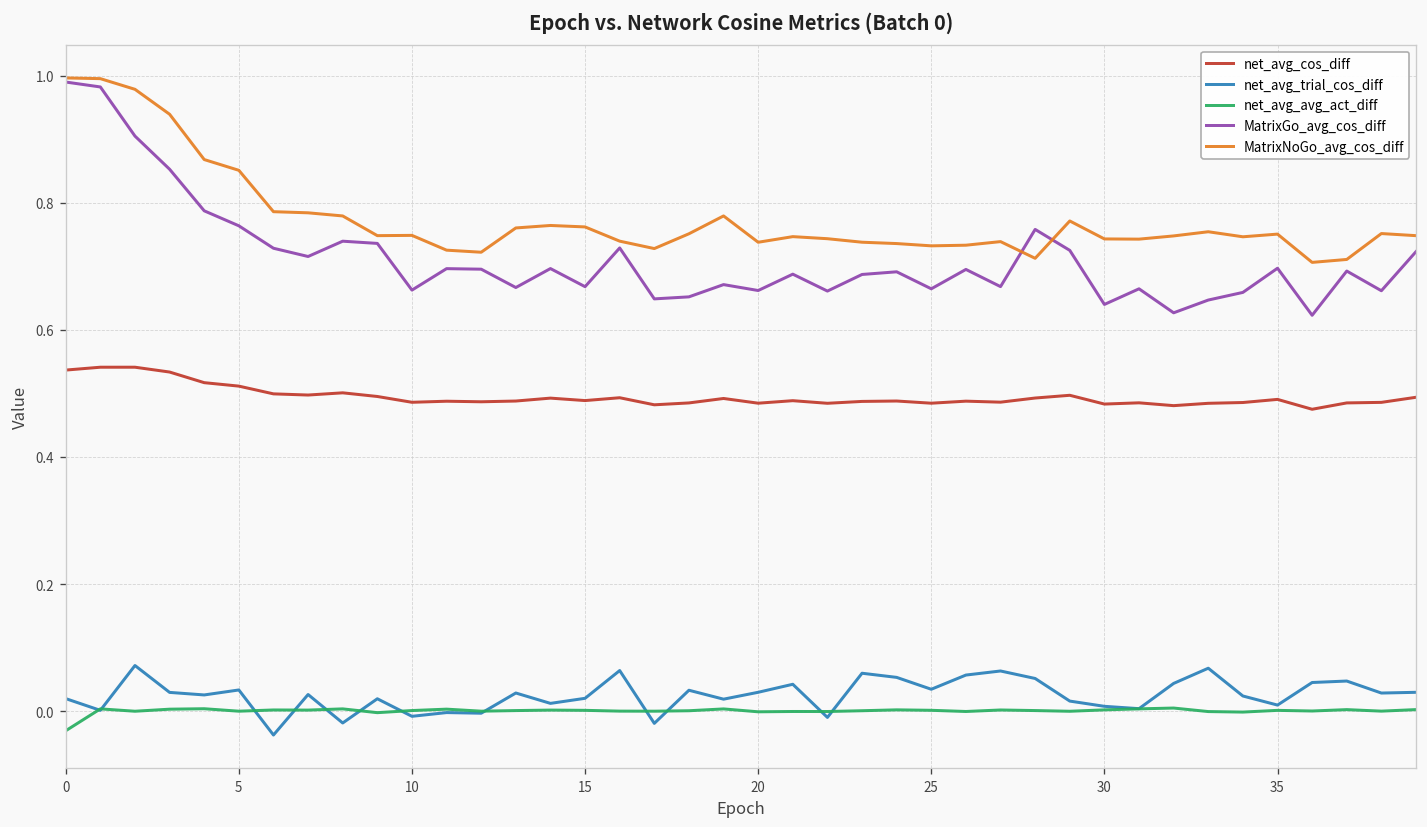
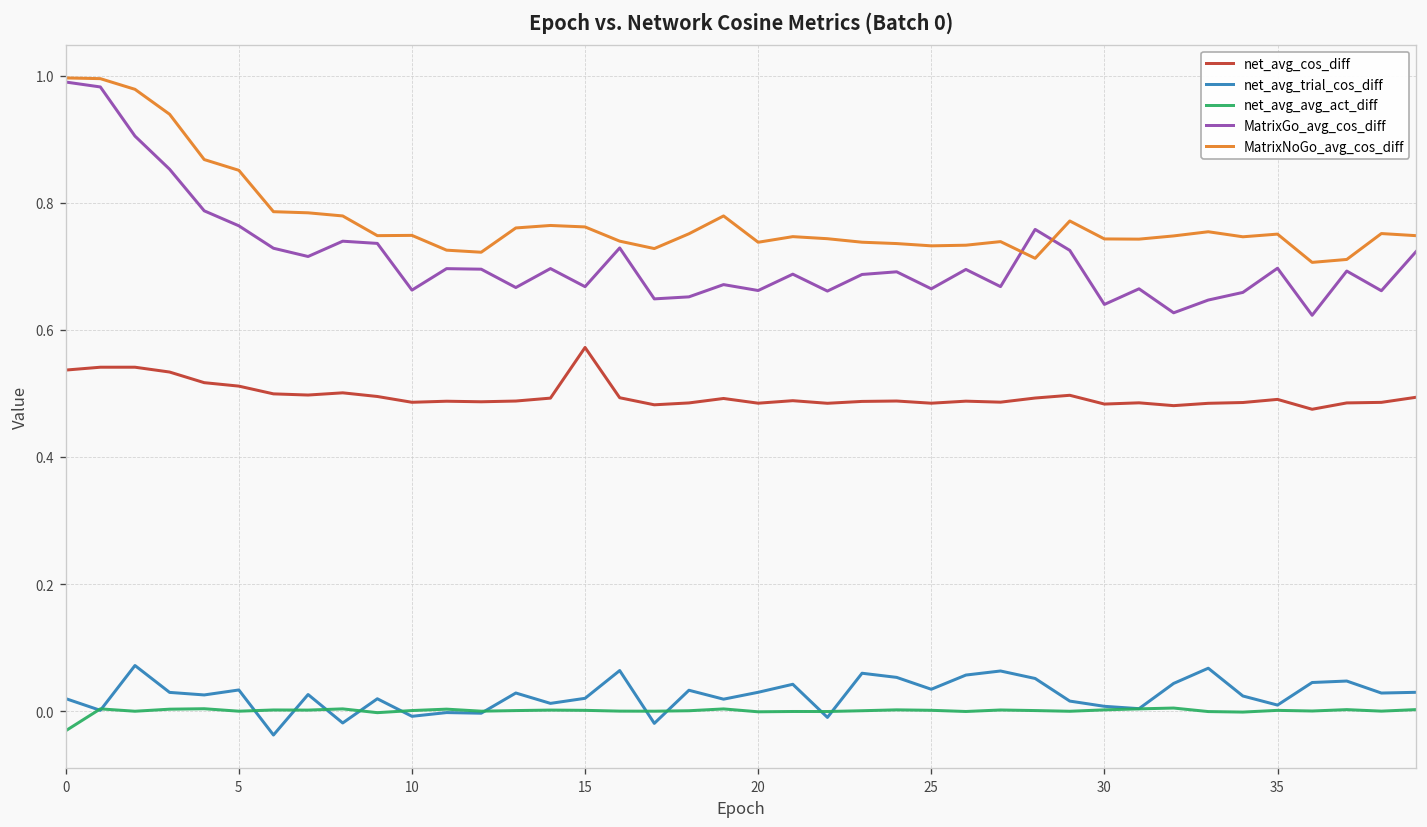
net_avg_cos_diff, 15: 0.49 -> 0.57
